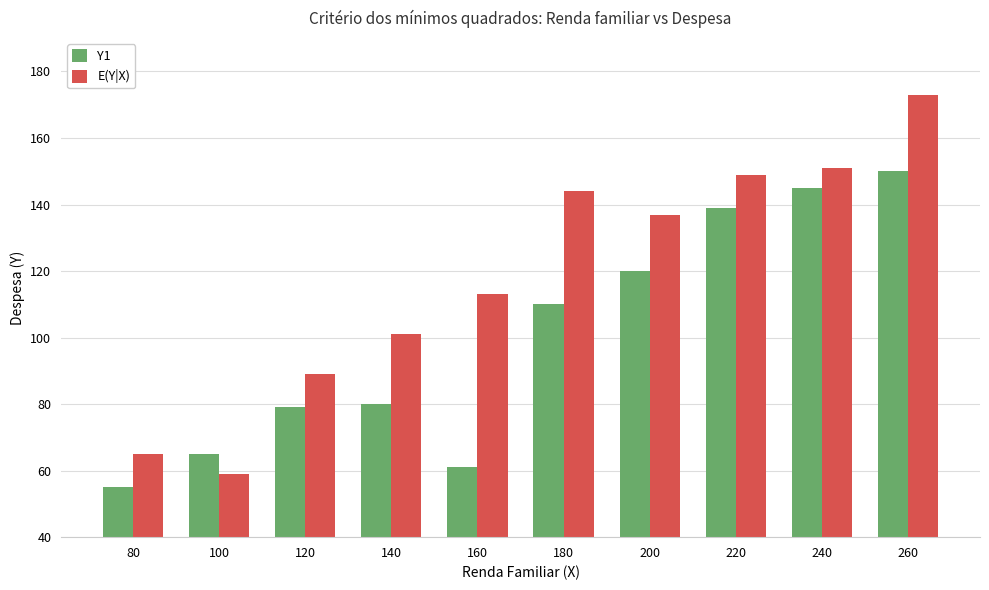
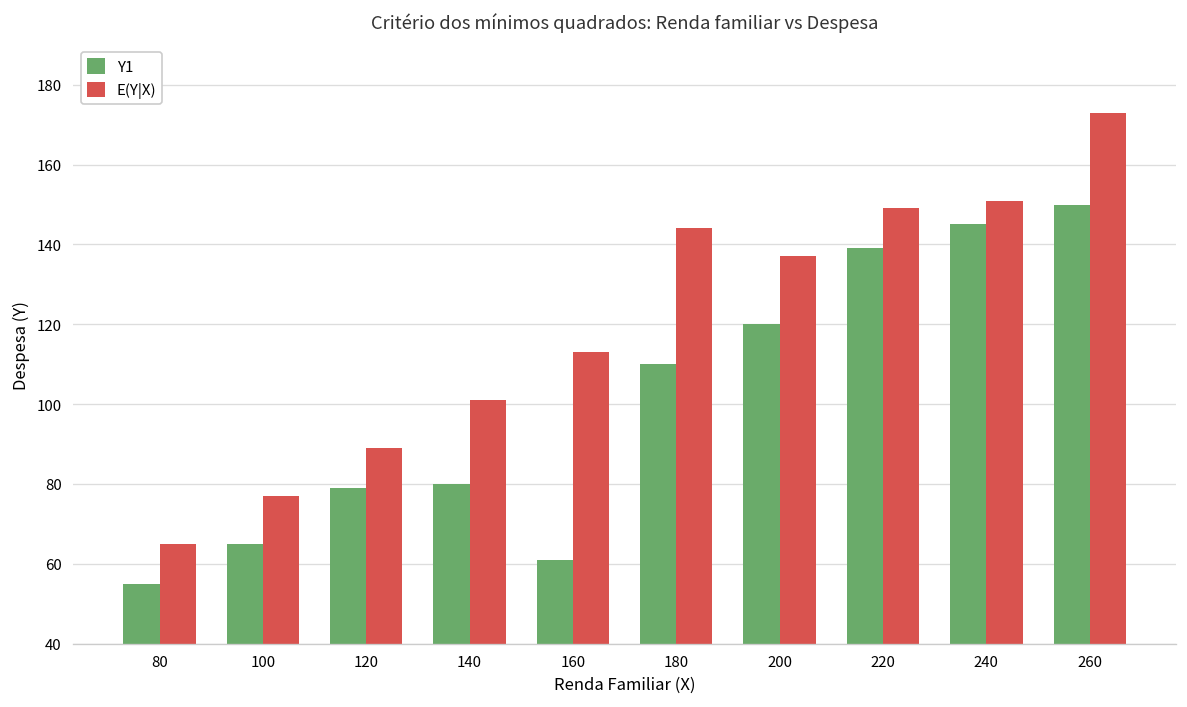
E(Y|X), 100: 59 -> 77
